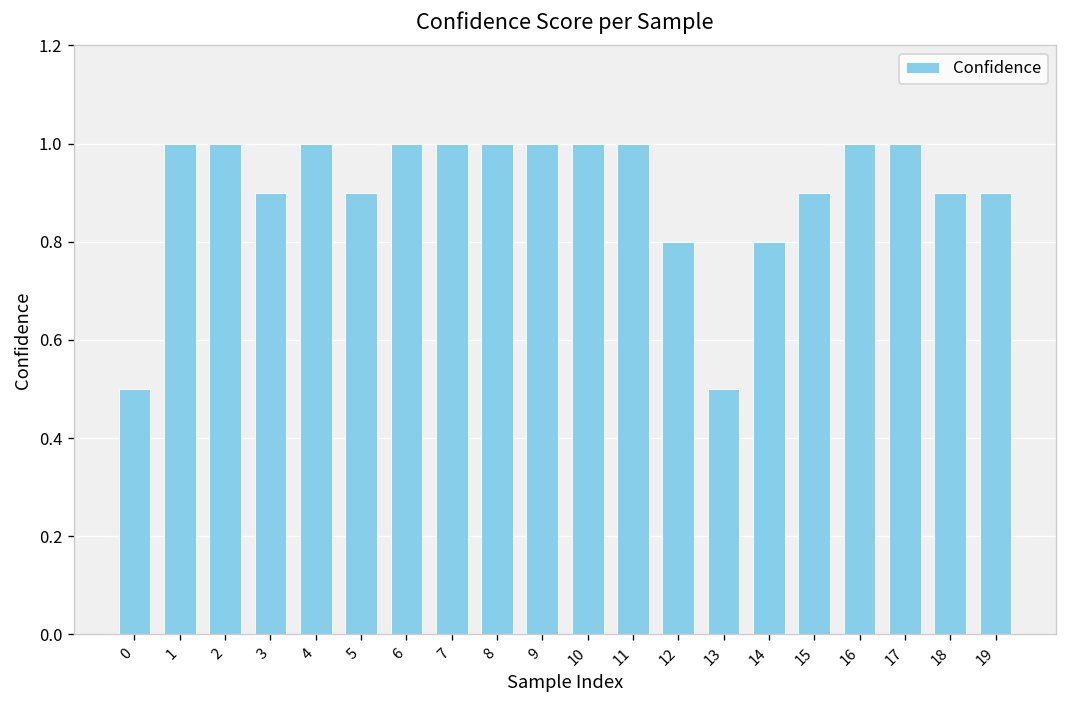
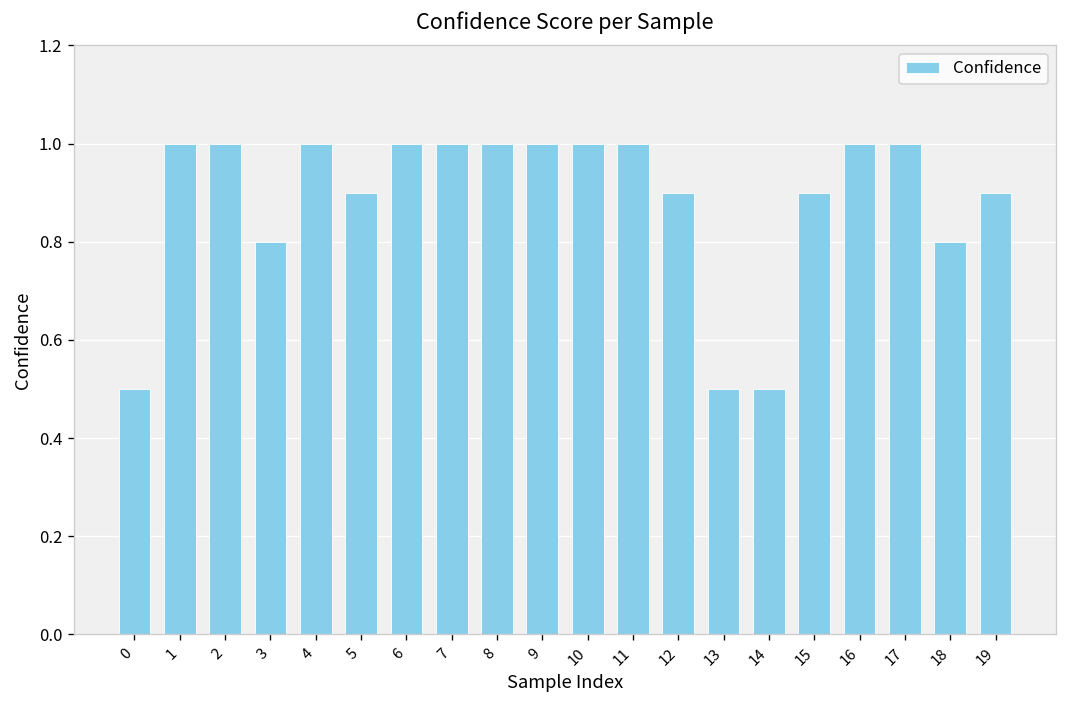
3: 0.9 -> 0.8
12: 0.8 -> 0.9
14: 0.8 -> 0.5
18: 0.9 -> 0.8
